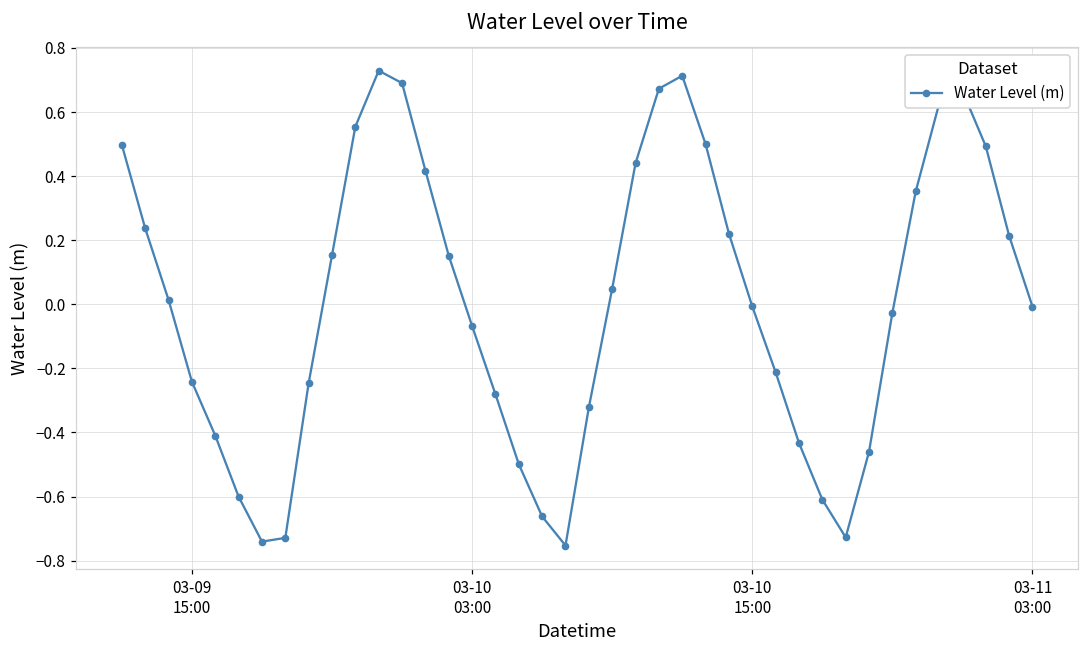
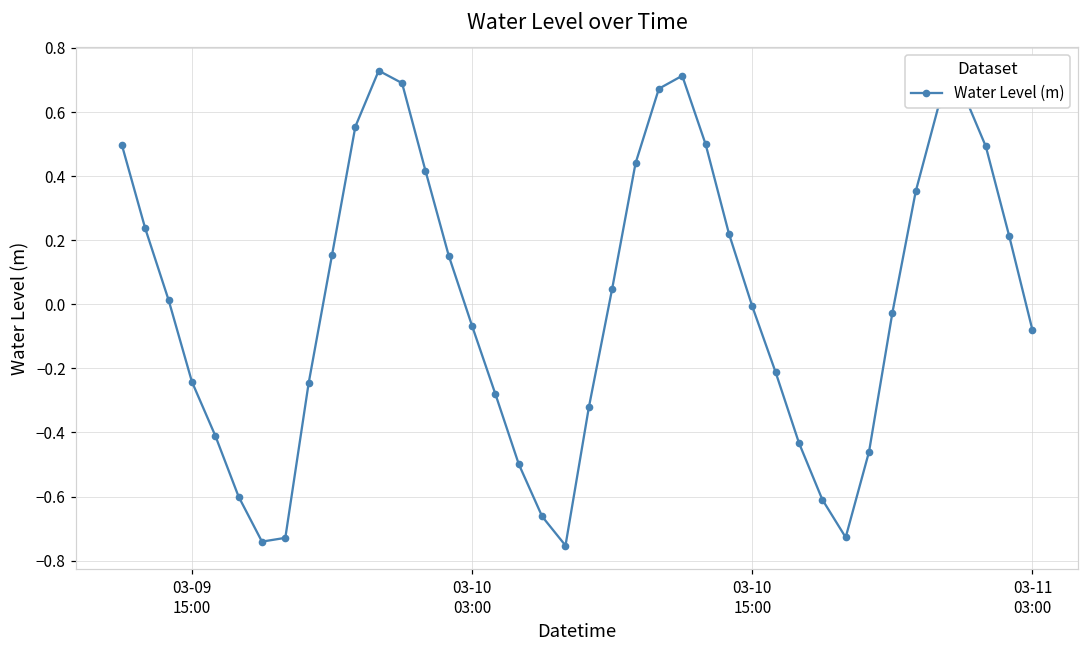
03-11 03:00: -0.01 -> -0.08
